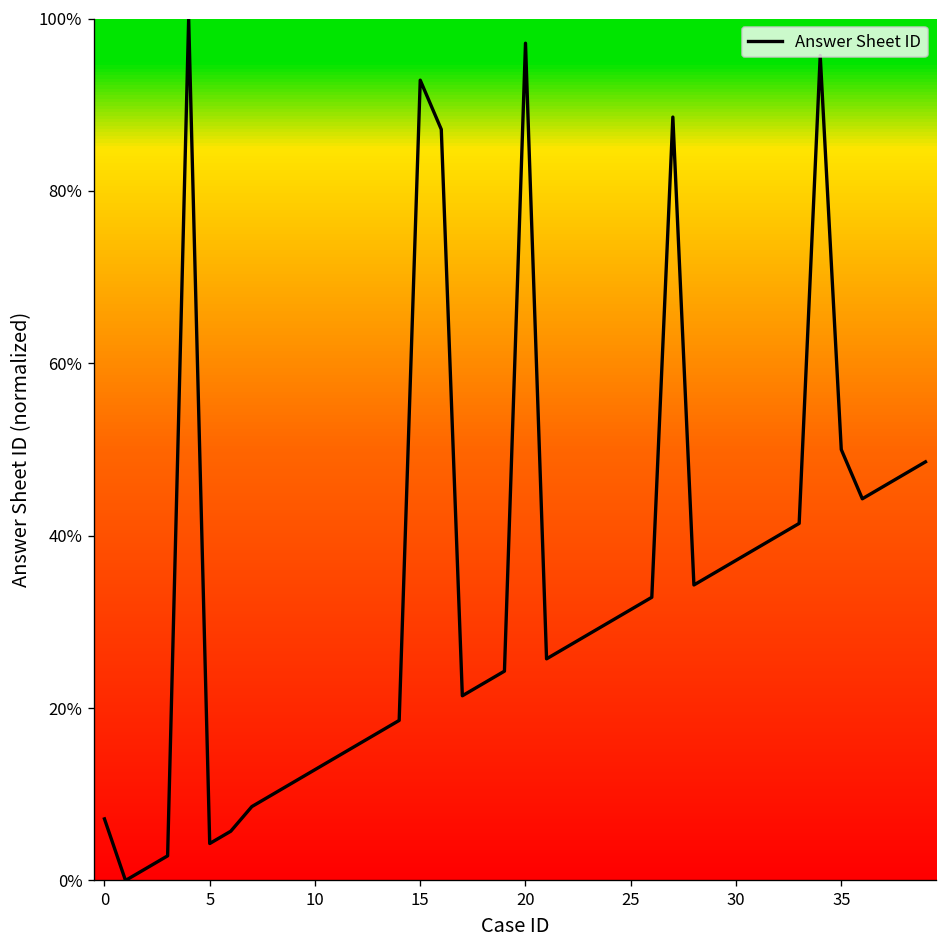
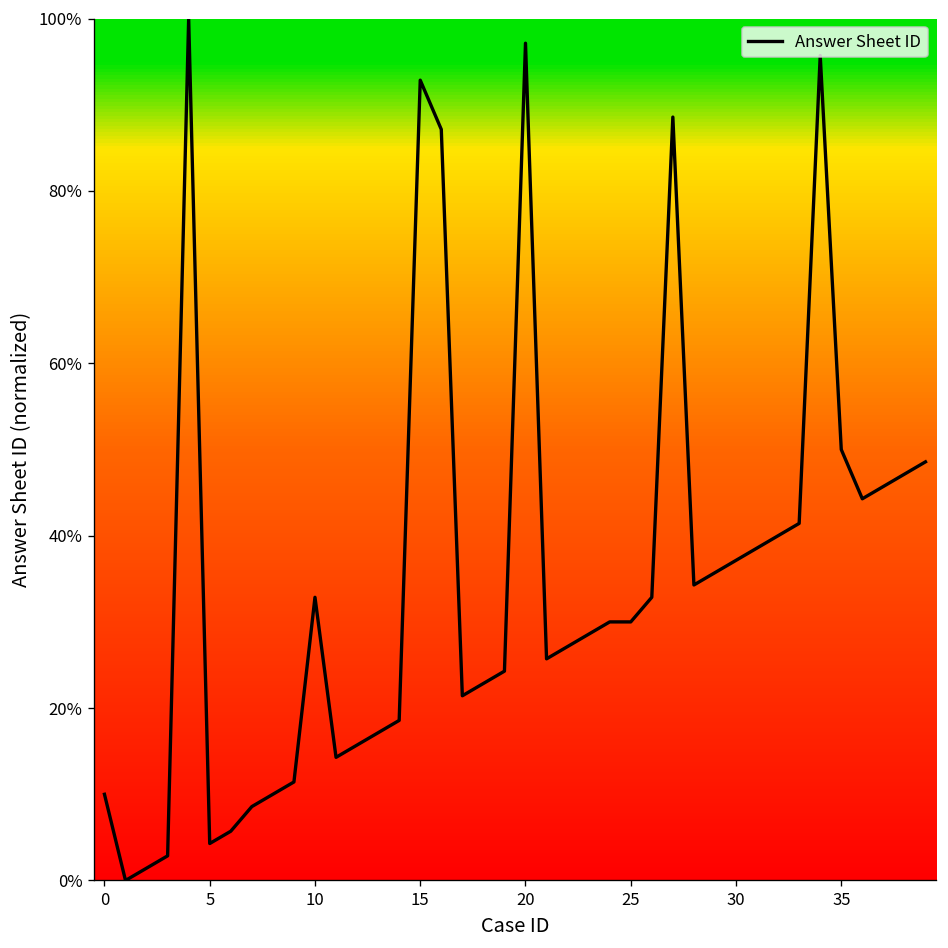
0: 7% -> 10%
10: 13% -> 33%
25: 31% -> 30%
